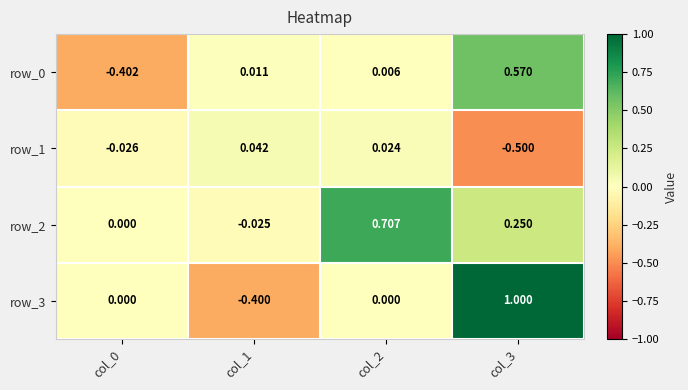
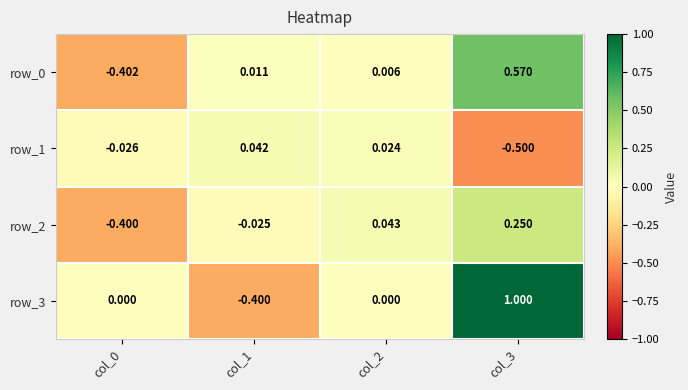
row_2, col_0: 0.000 -> -0.400
row_2, col_2: 0.707 -> 0.043
